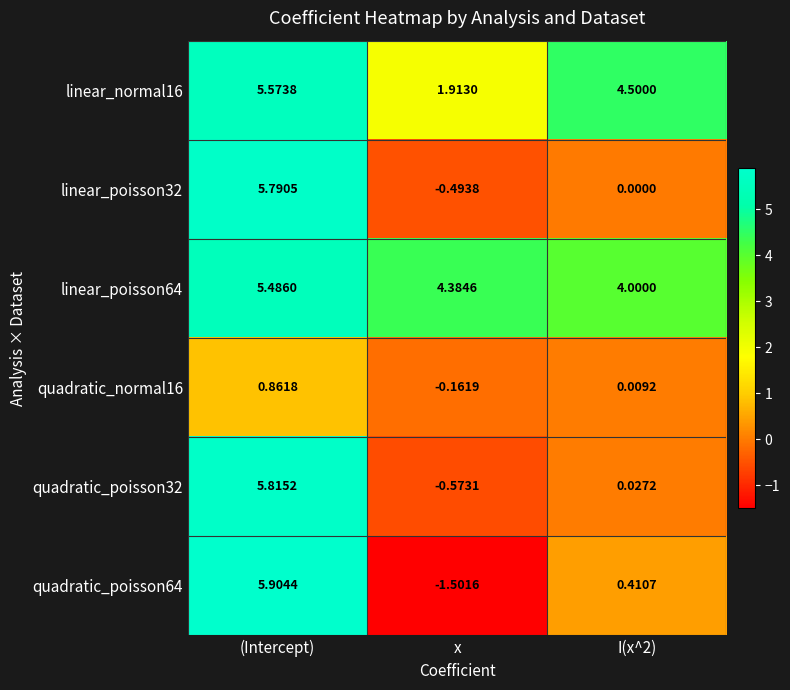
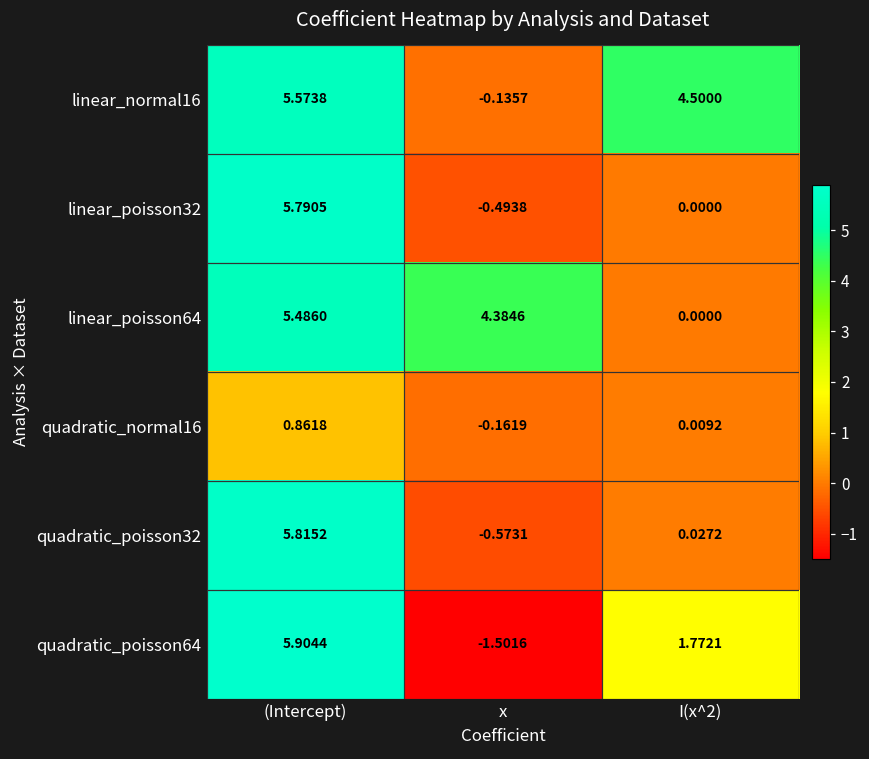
linear_normal16, x: 1.9130 -> -0.1357
linear_poisson64, I(x^2): 4.0000 -> 0.0000
quadratic_poisson64, I(x^2): 0.4107 -> 1.7721
